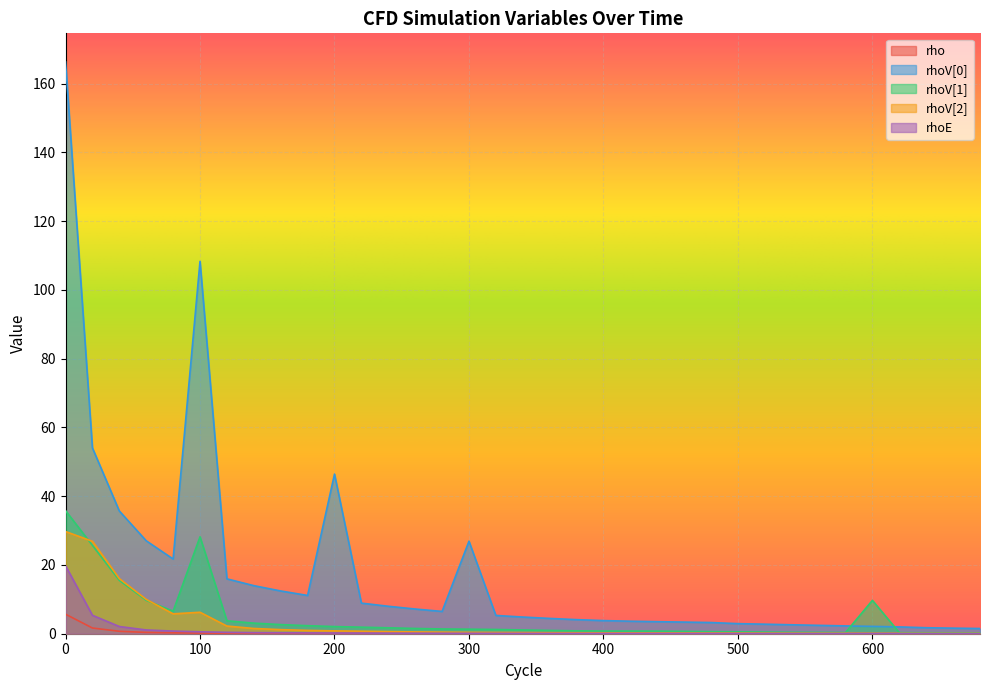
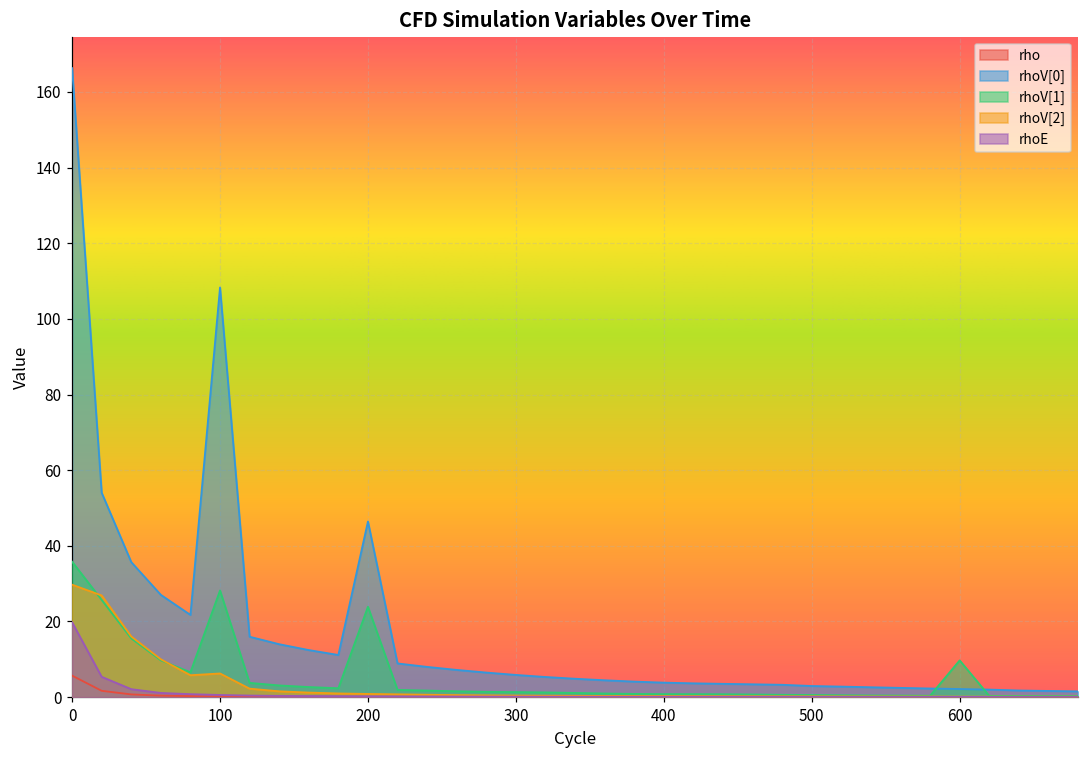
rhoV[1], 200: 2 -> 24
rhoV[0], 300: 27 -> 6
